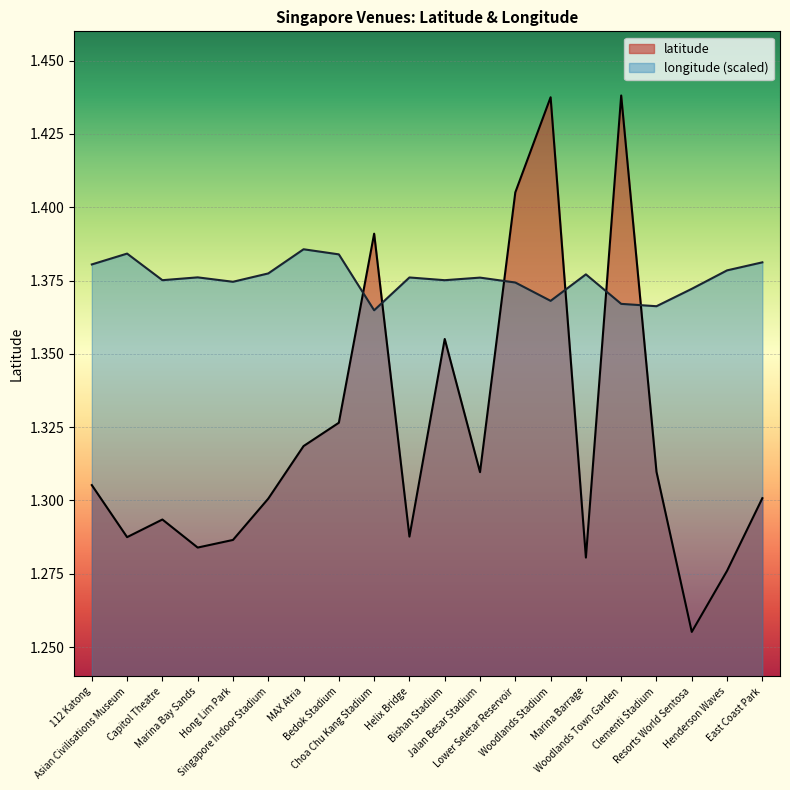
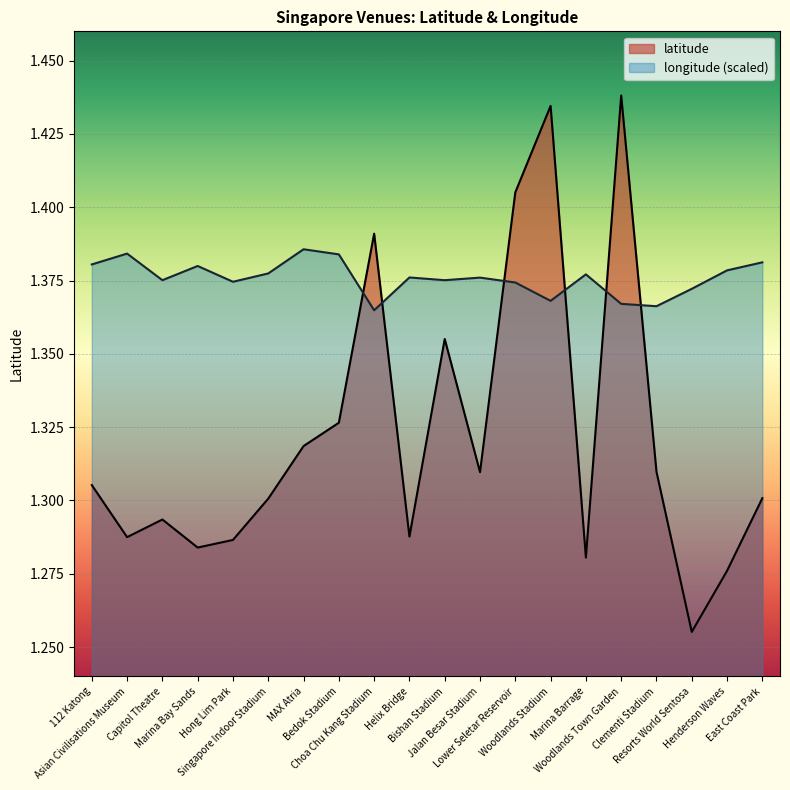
longitude (scaled), Marina Bay Sands: 1.376 -> 1.380
latitude, Woodlands Stadium: 1.438 -> 1.435
